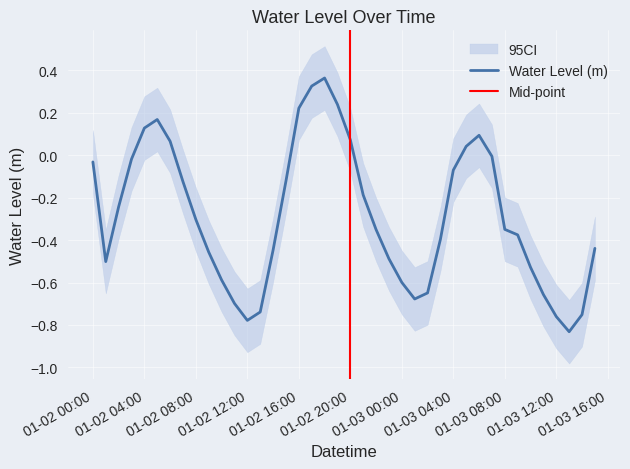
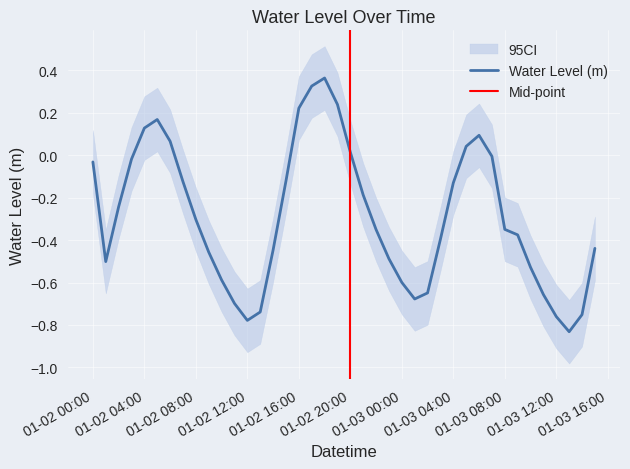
Water Level (m), 01-02 20:00: 0.07 -> 0.01
Water Level (m), 01-03 04:00: -0.07 -> -0.13
